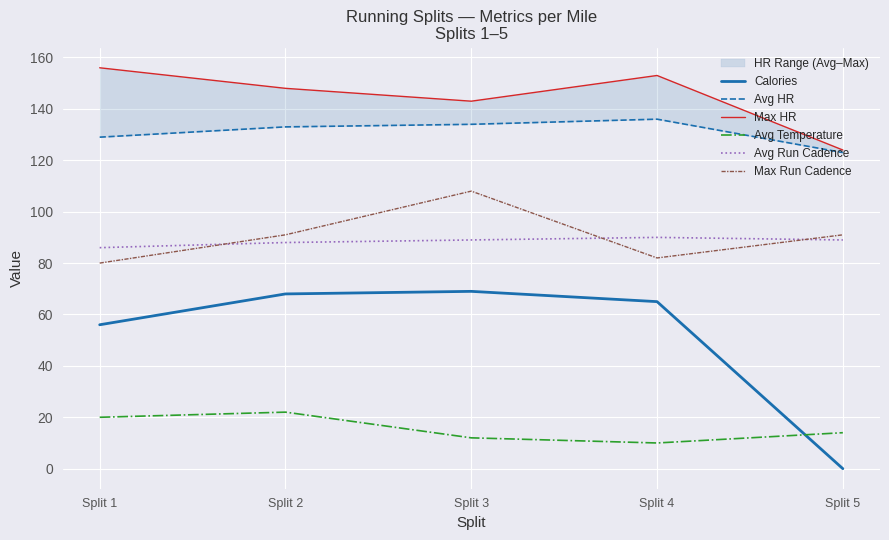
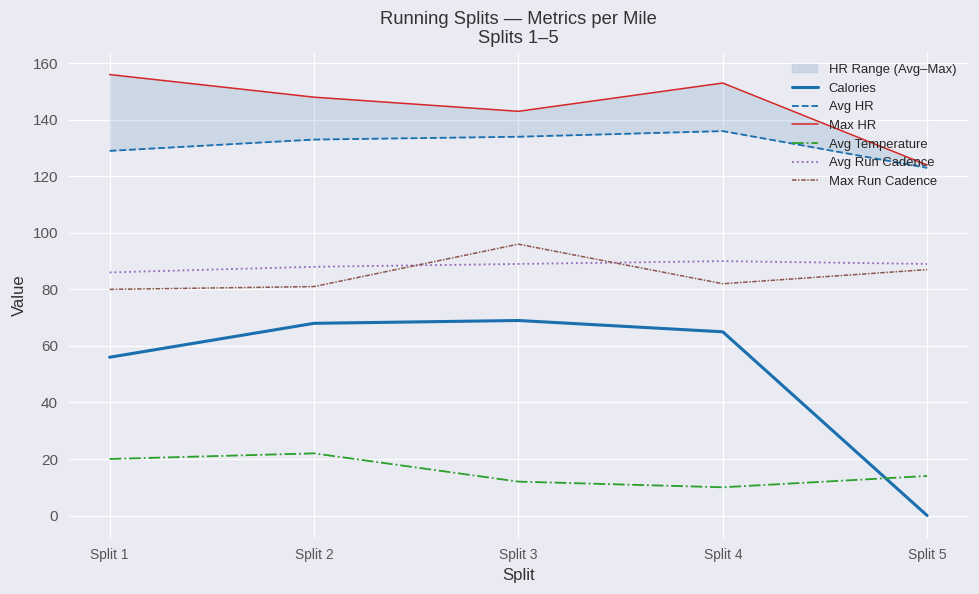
Max Run Cadence, Split 2: 91 -> 81
Max Run Cadence, Split 3: 108 -> 96
Max Run Cadence, Split 5: 91 -> 87
